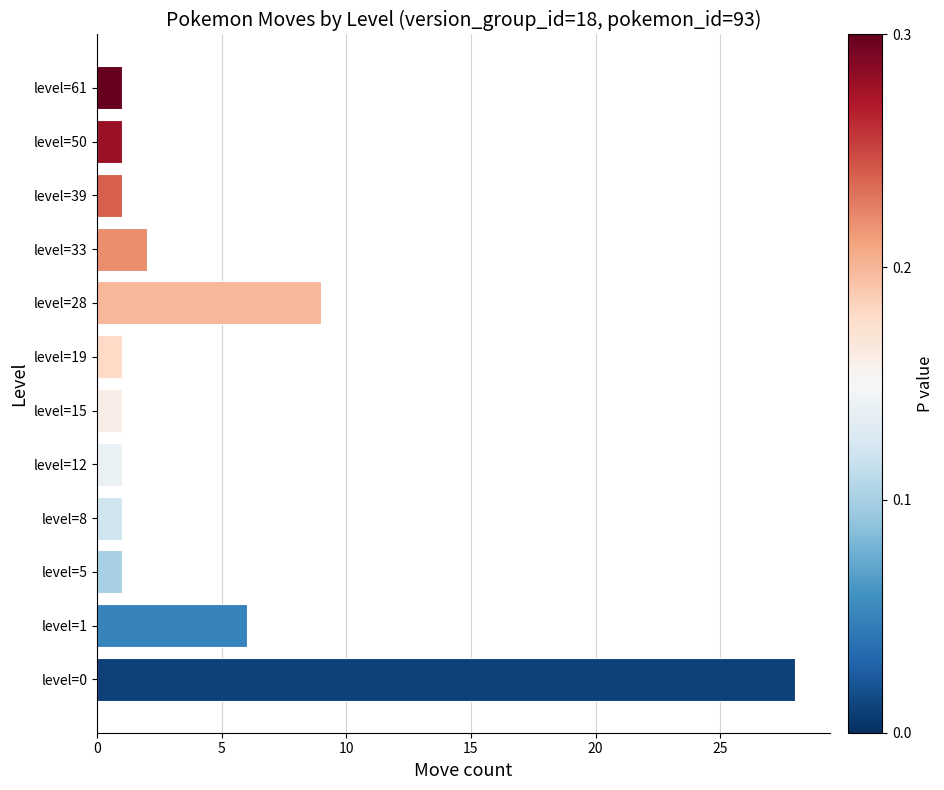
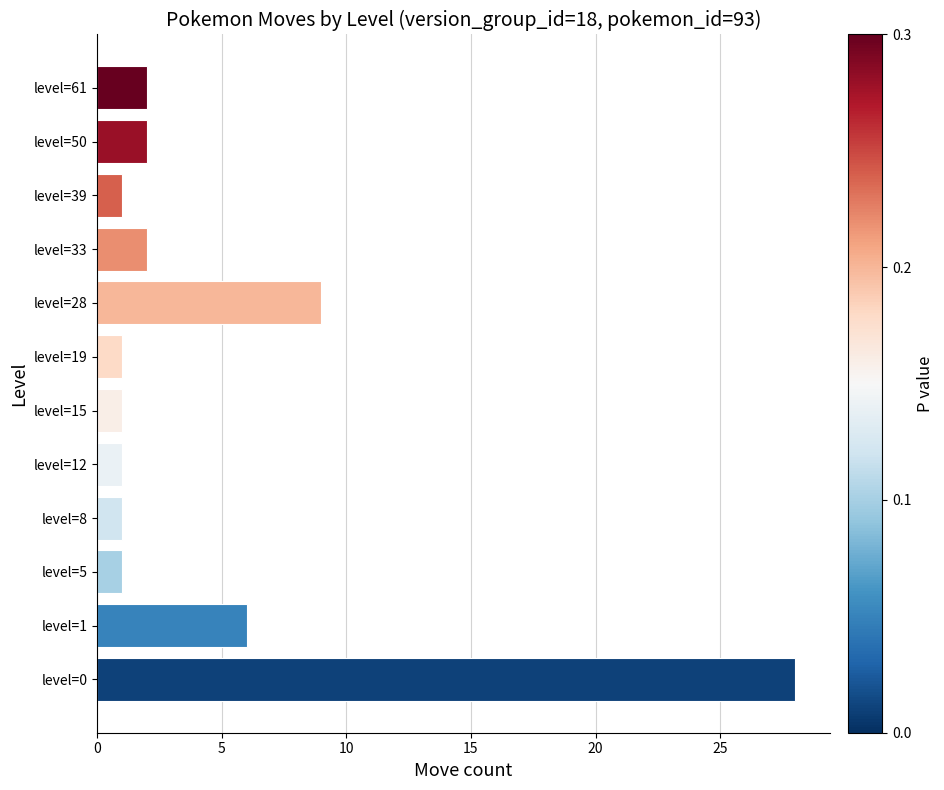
level=61: 1 -> 2
level=50: 1 -> 2
